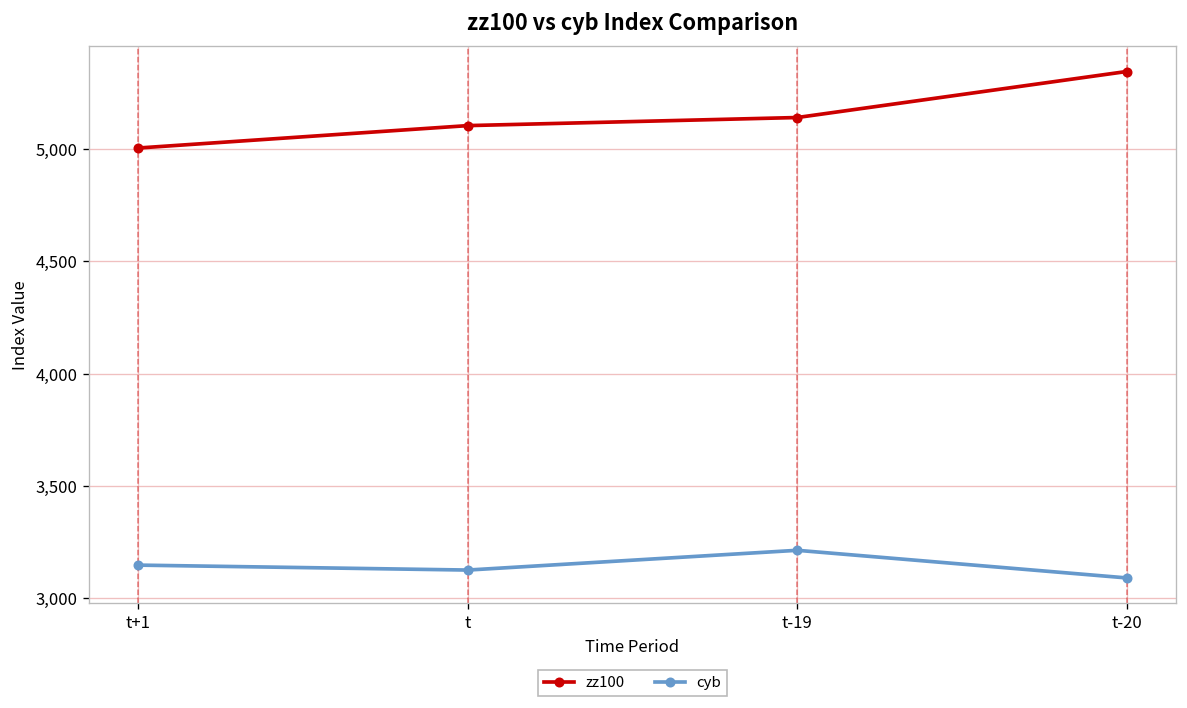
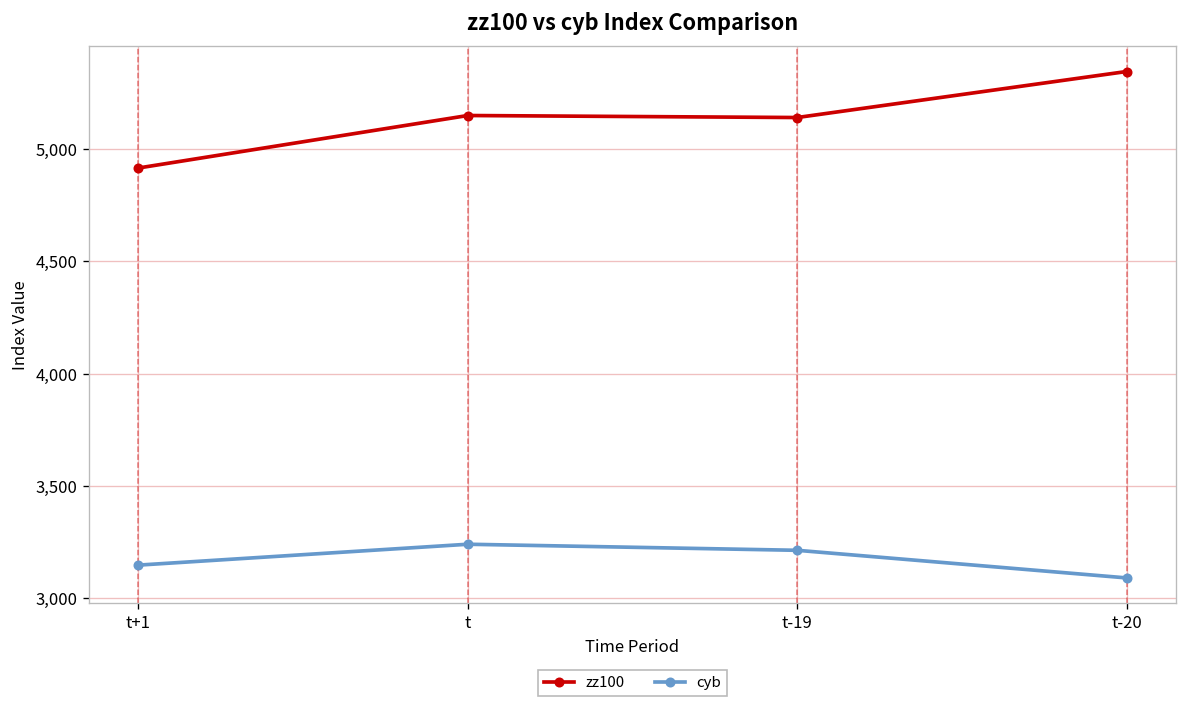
zz100, t+1: 5,010 -> 4,920
zz100, t: 5,110 -> 5,150
cyb, t: 3,130 -> 3,240
